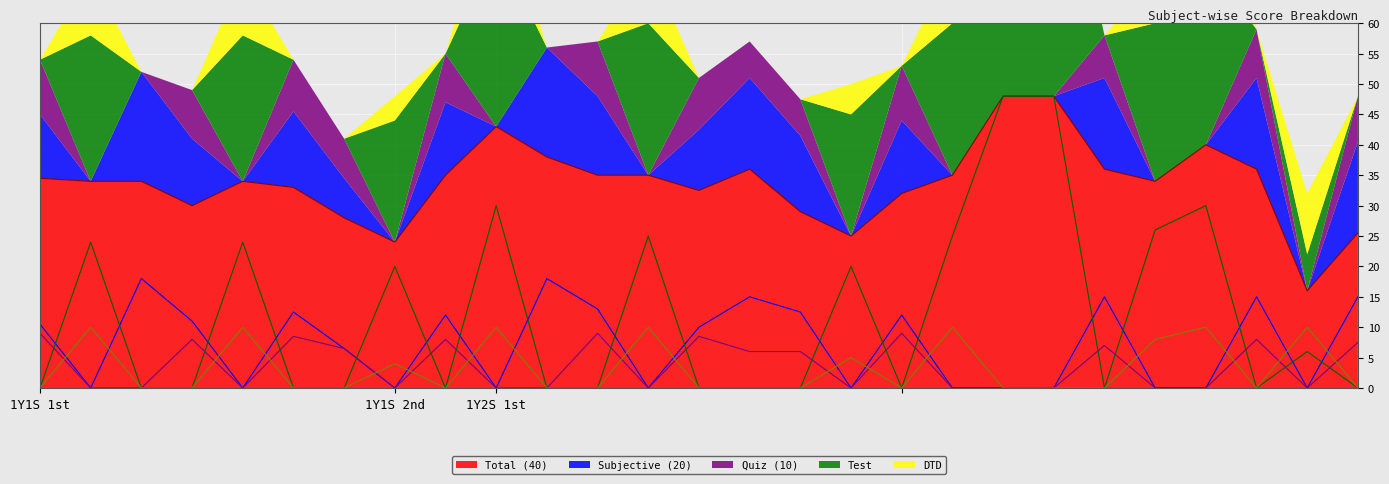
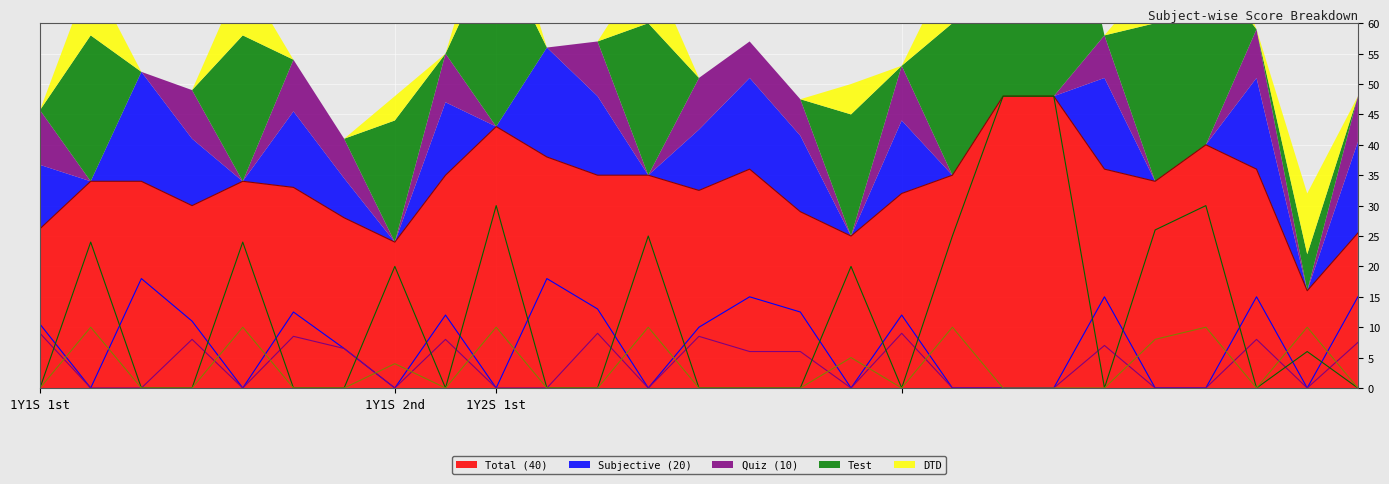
Total (40), 1Y1S 1st: 35 -> 26
